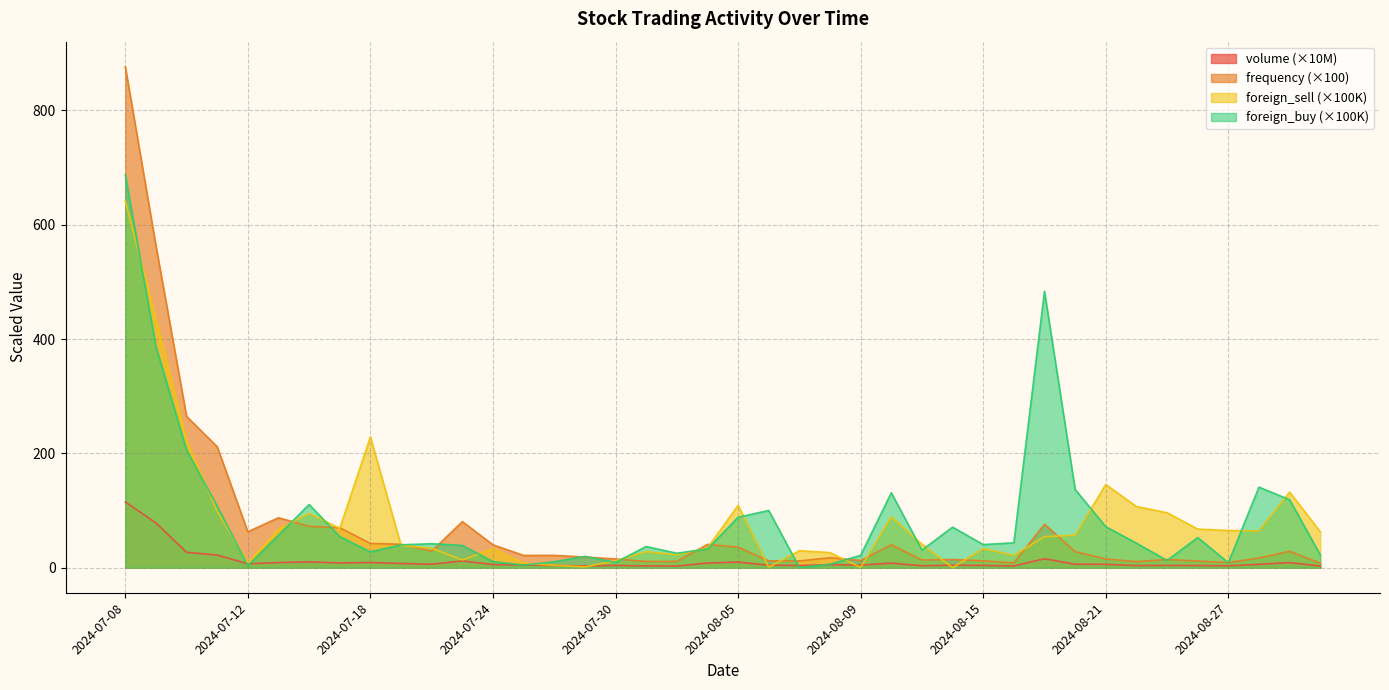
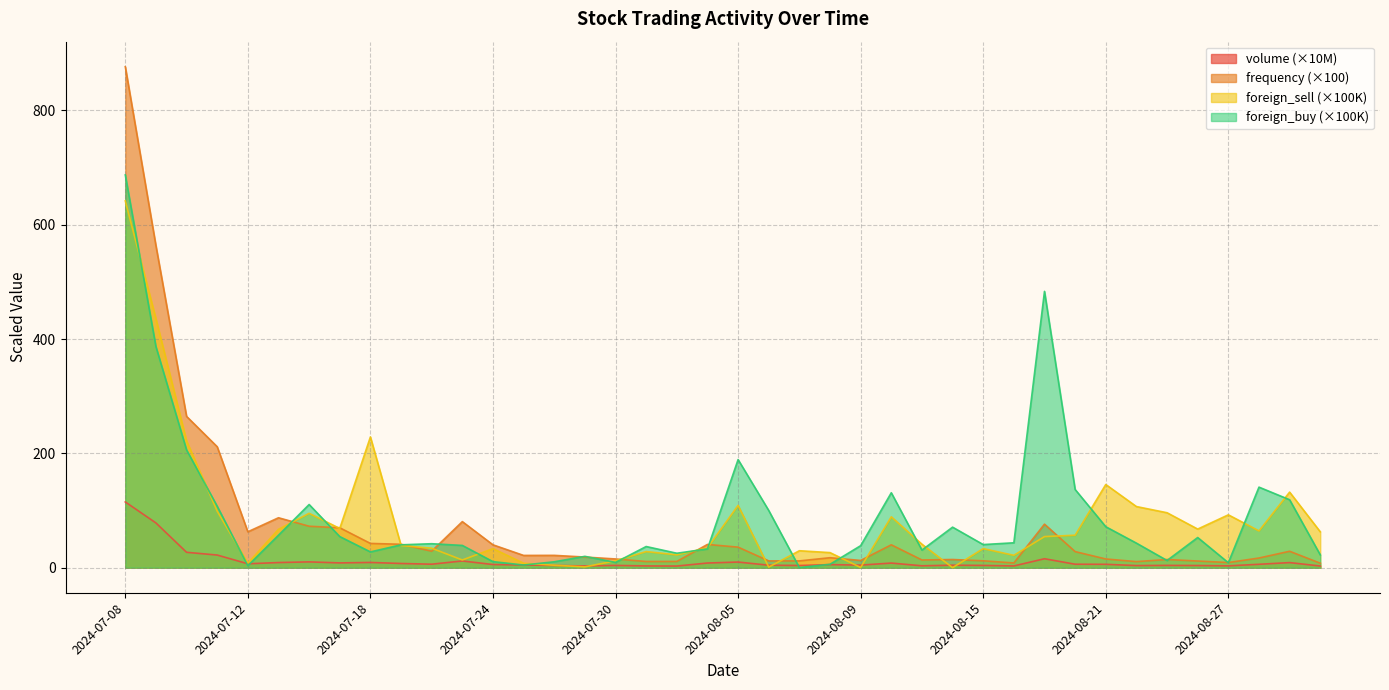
foreign_buy (×100K), 2024-08-05: 90 -> 190
foreign_buy (×100K), 2024-08-09: 20 -> 40
foreign_sell (×100K), 2024-08-27: 70 -> 90
